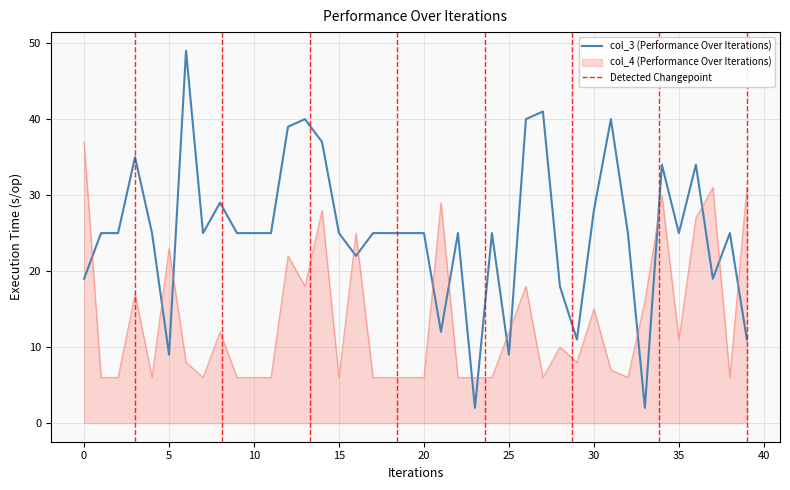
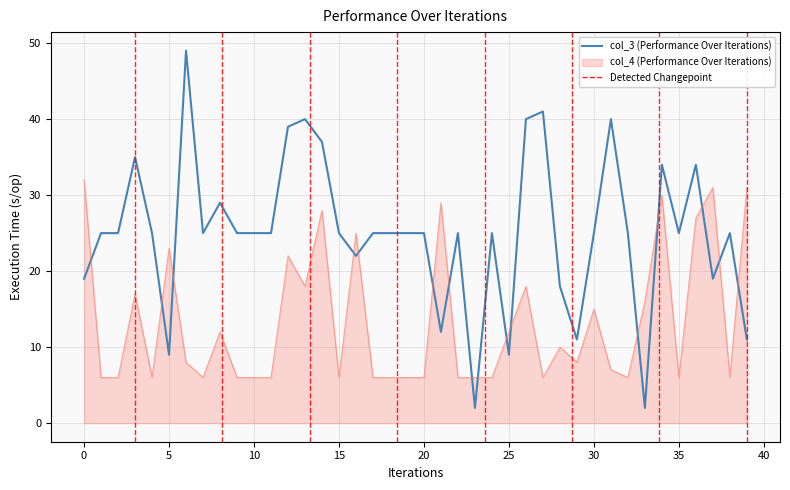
col_4 (Performance Over Iterations), 0: 37 -> 32
col_3 (Performance Over Iterations), 30: 28 -> 25
col_4 (Performance Over Iterations), 35: 11 -> 6
